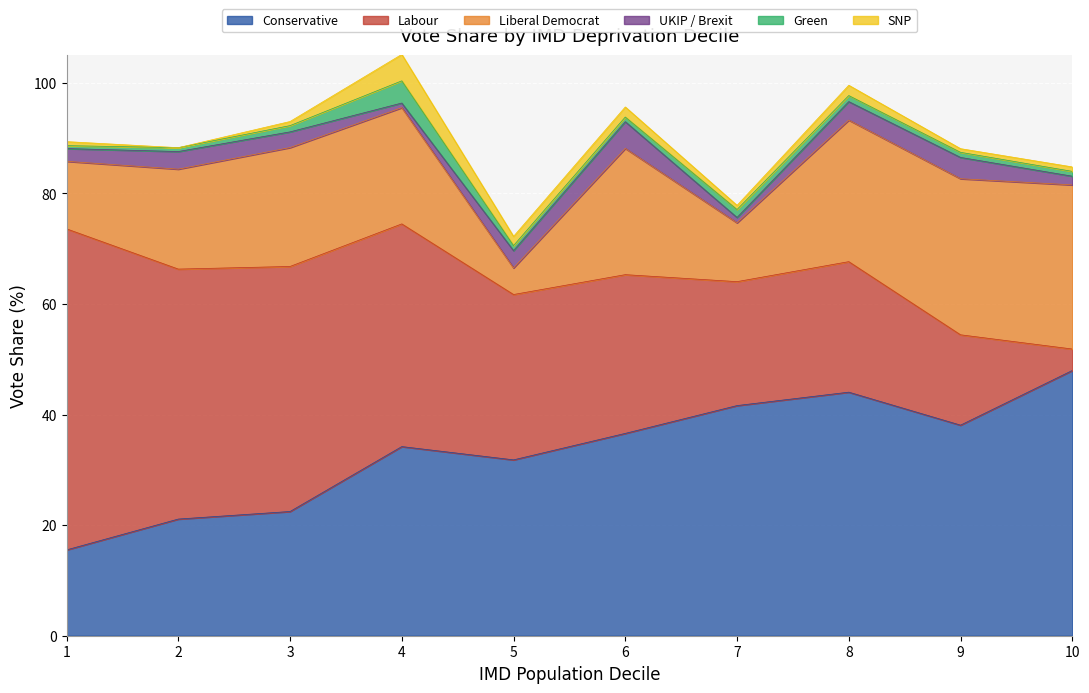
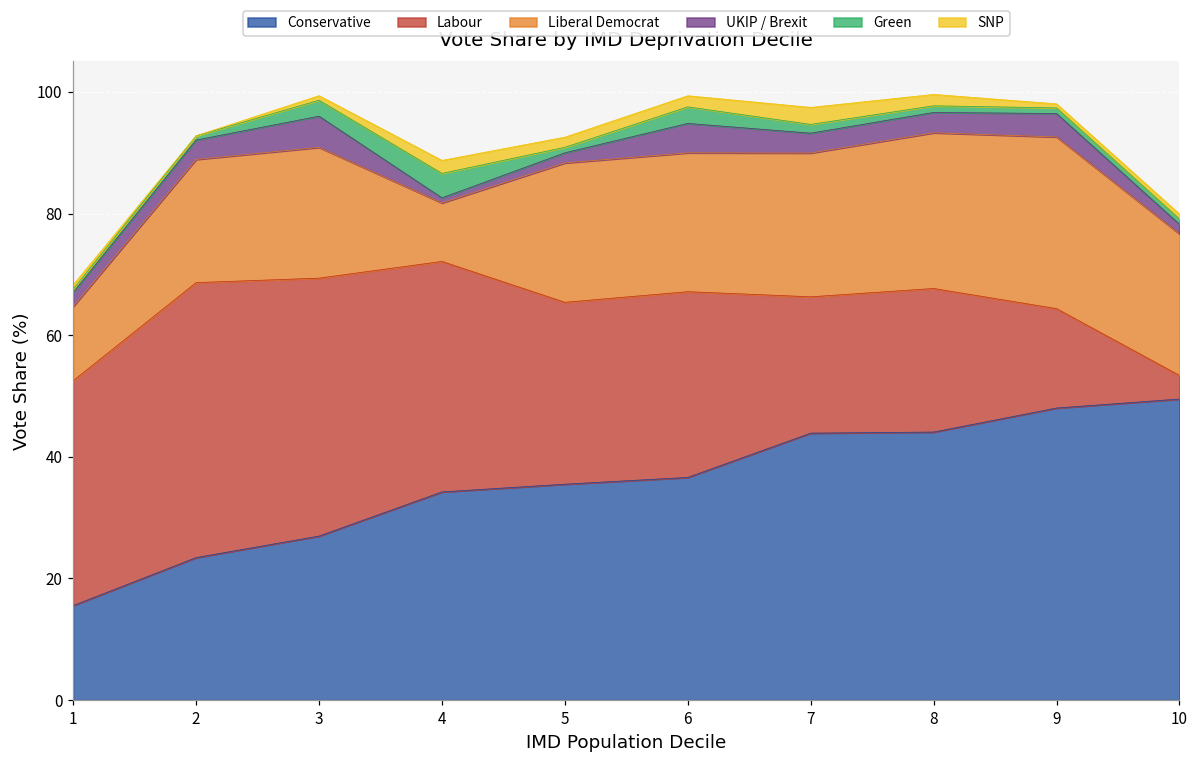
Labour, 1: 58 -> 37
Conservative, 2: 21 -> 23
Liberal Democrat, 2: 18 -> 20
Conservative, 3: 22 -> 27
Labour, 3: 44 -> 42
UKIP / Brexit, 3: 3 -> 5
Green, 3: 1 -> 3
Labour, 4: 40 -> 38
Liberal Democrat, 4: 21 -> 10
SNP, 4: 5 -> 2
Conservative, 5: 32 -> 35
Liberal Democrat, 5: 5 -> 23
UKIP / Brexit, 5: 3 -> 2
Labour, 6: 29 -> 31
Green, 6: 1 -> 3
Conservative, 7: 42 -> 44
Liberal Democrat, 7: 11 -> 24
UKIP / Brexit, 7: 1 -> 3
SNP, 7: 1 -> 3
Conservative, 9: 38 -> 48
Conservative, 10: 48 -> 49
Liberal Democrat, 10: 30 -> 23
